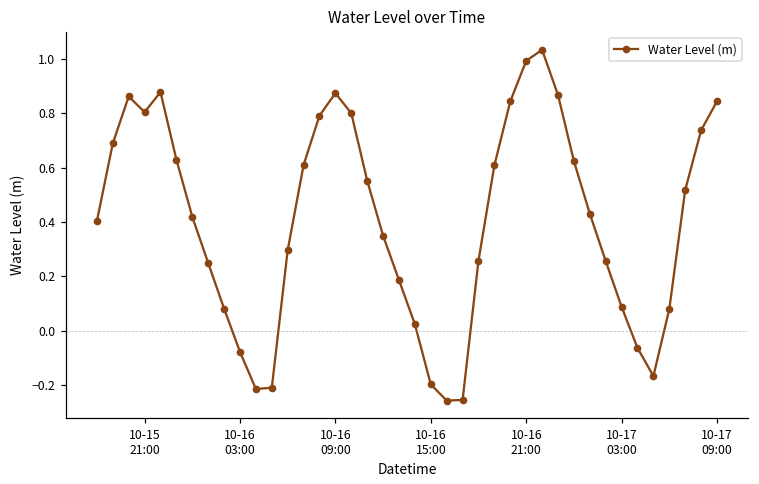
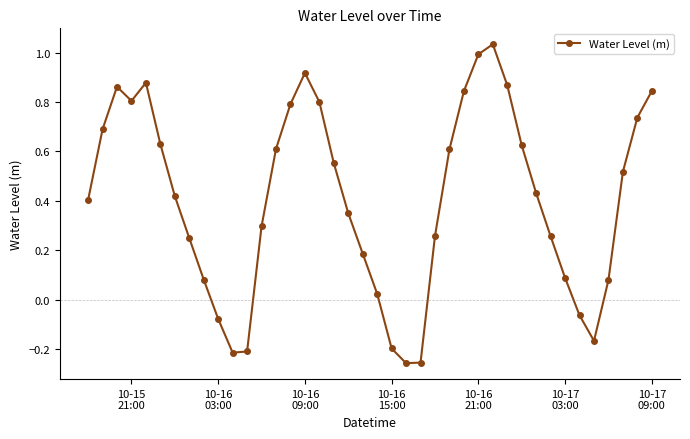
10-16 09:00: 0.87 -> 0.92
